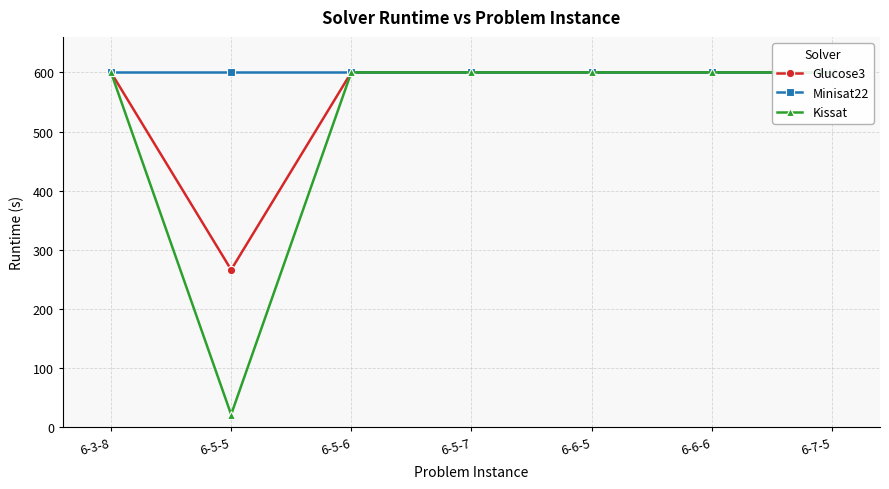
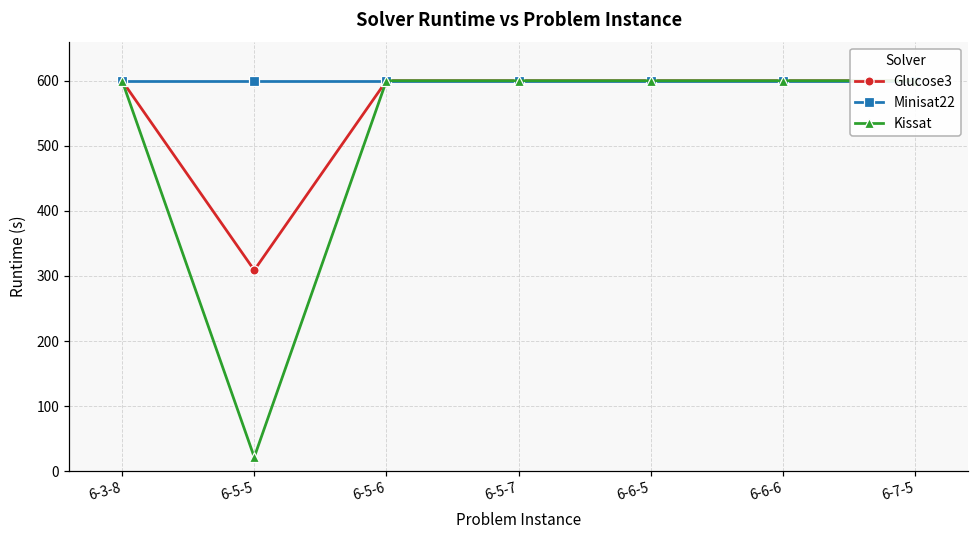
Glucose3, 6-5-5: 270 -> 310
